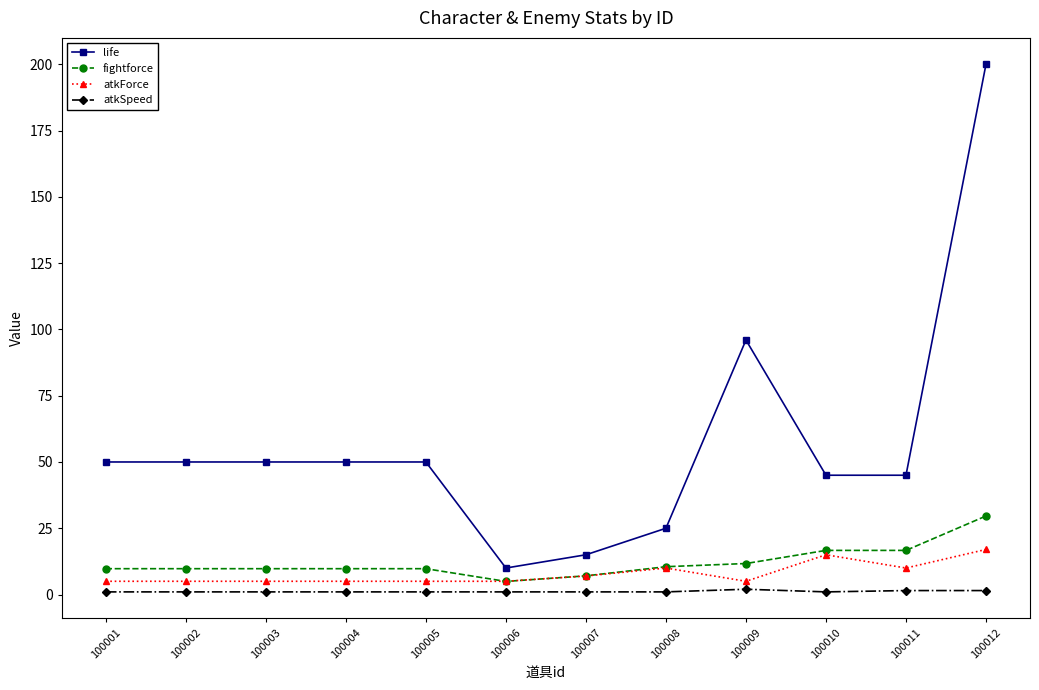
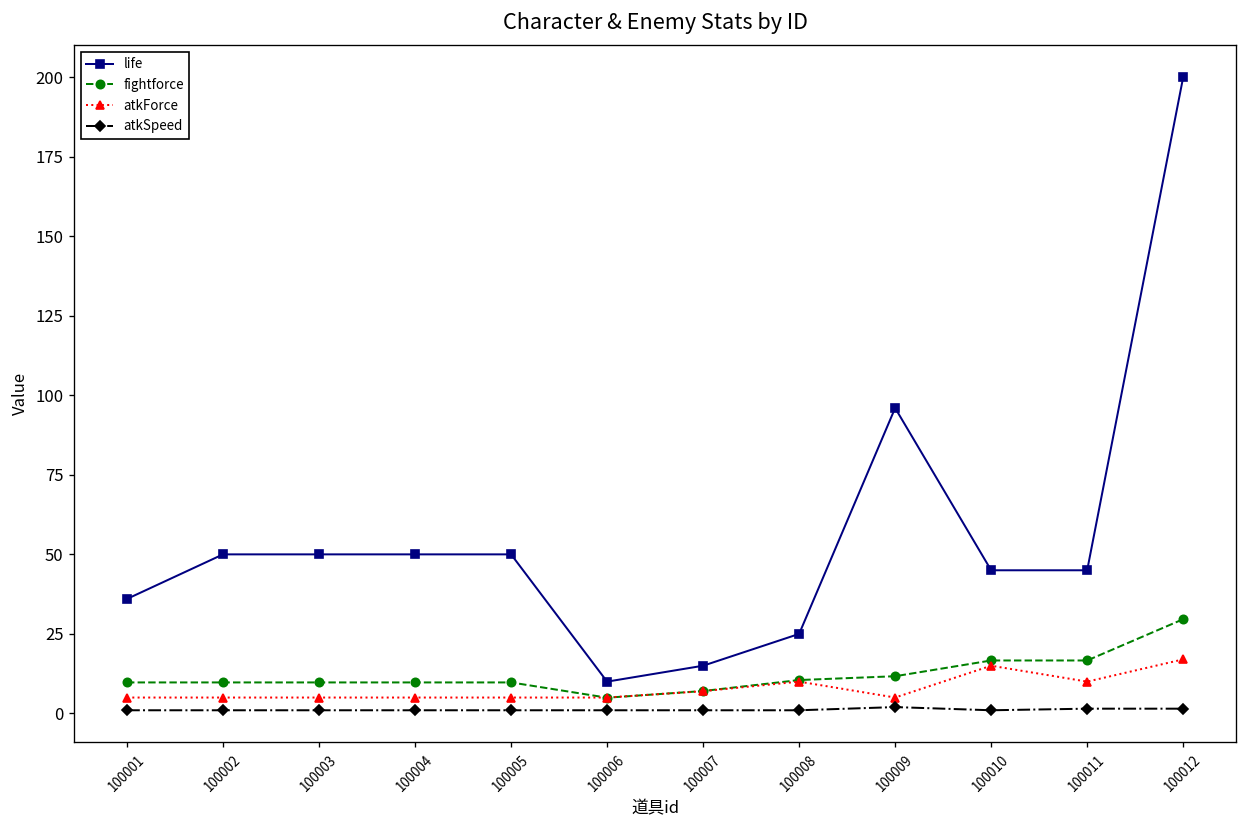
life, 100001: 50 -> 36
